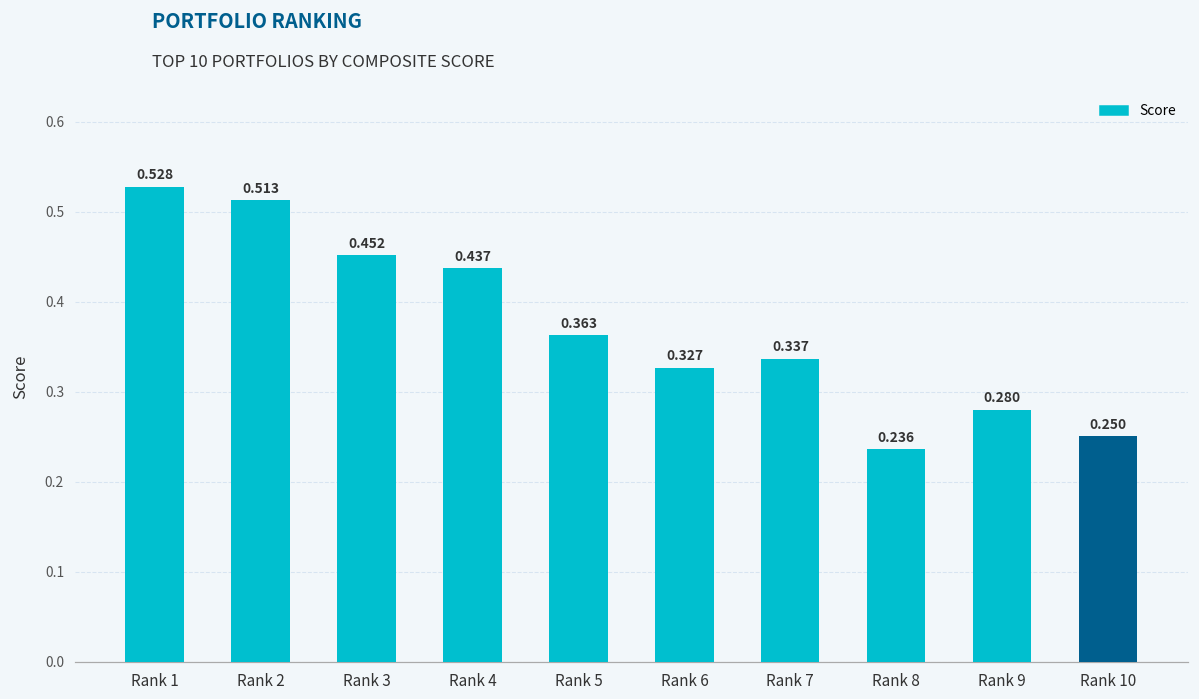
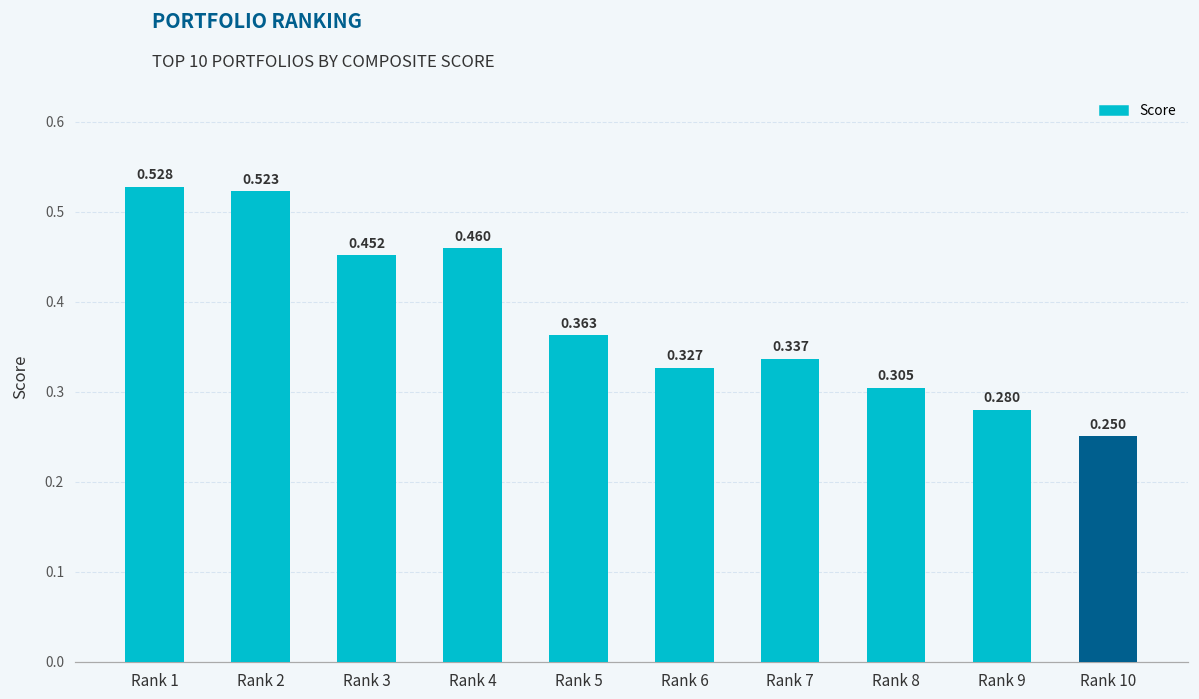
Rank 2: 0.513 -> 0.523
Rank 4: 0.437 -> 0.460
Rank 8: 0.236 -> 0.305
